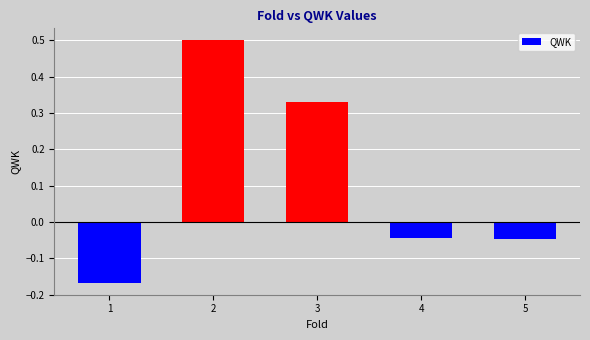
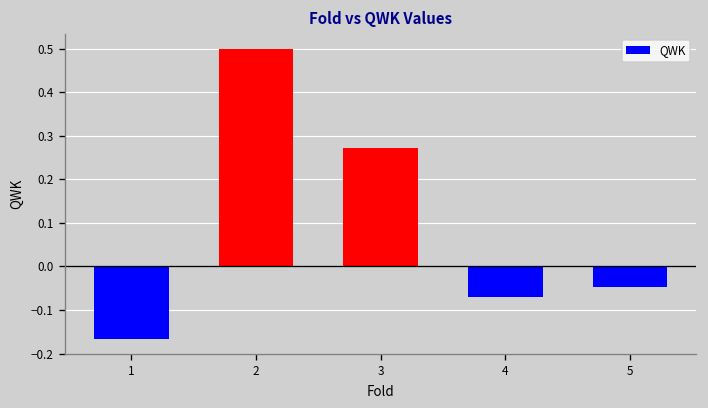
3: 0.33 -> 0.27
4: -0.04 -> -0.07
